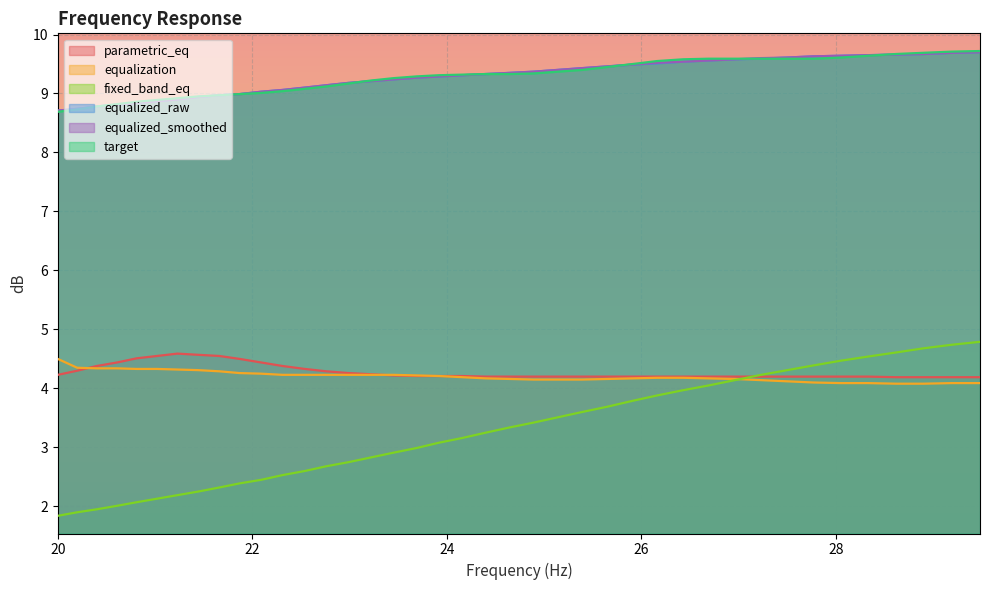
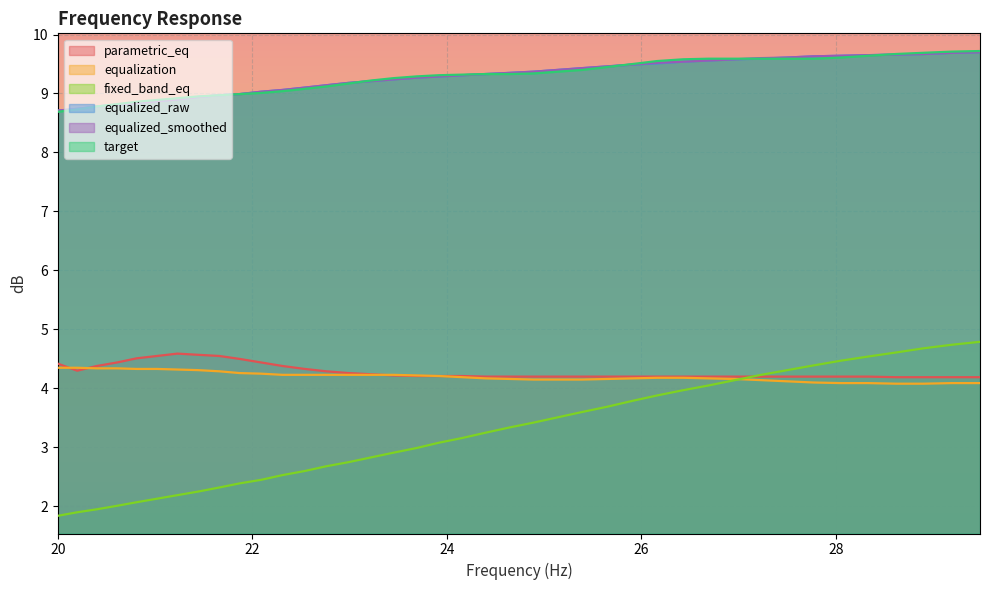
parametric_eq, 20: 4.2 -> 4.4
equalization, 20: 4.5 -> 4.4
